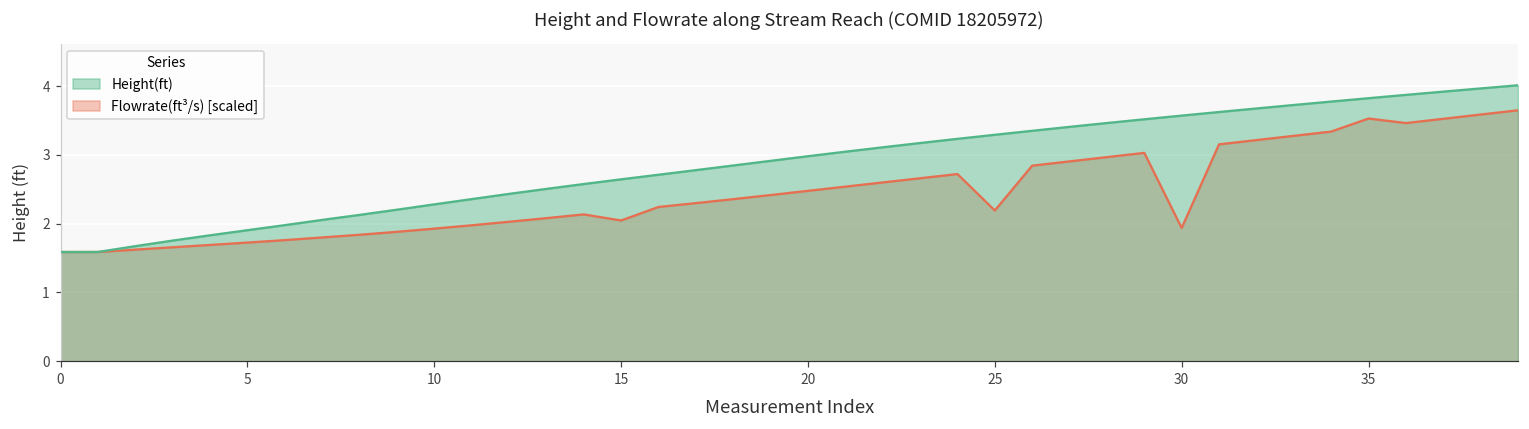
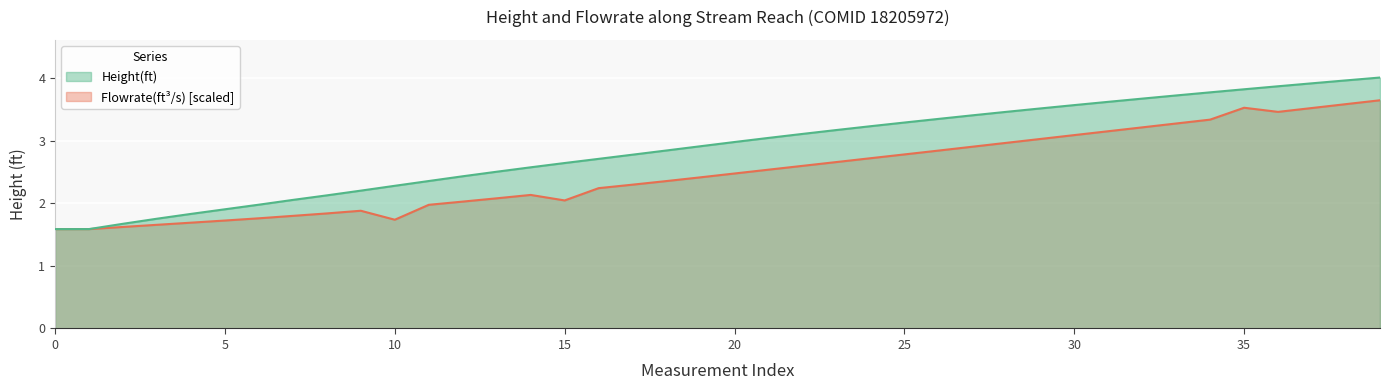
Flowrate(ft³/s) [scaled], 10: 1.9 -> 1.7
Flowrate(ft³/s) [scaled], 25: 2.2 -> 2.8
Flowrate(ft³/s) [scaled], 30: 1.9 -> 3.1
